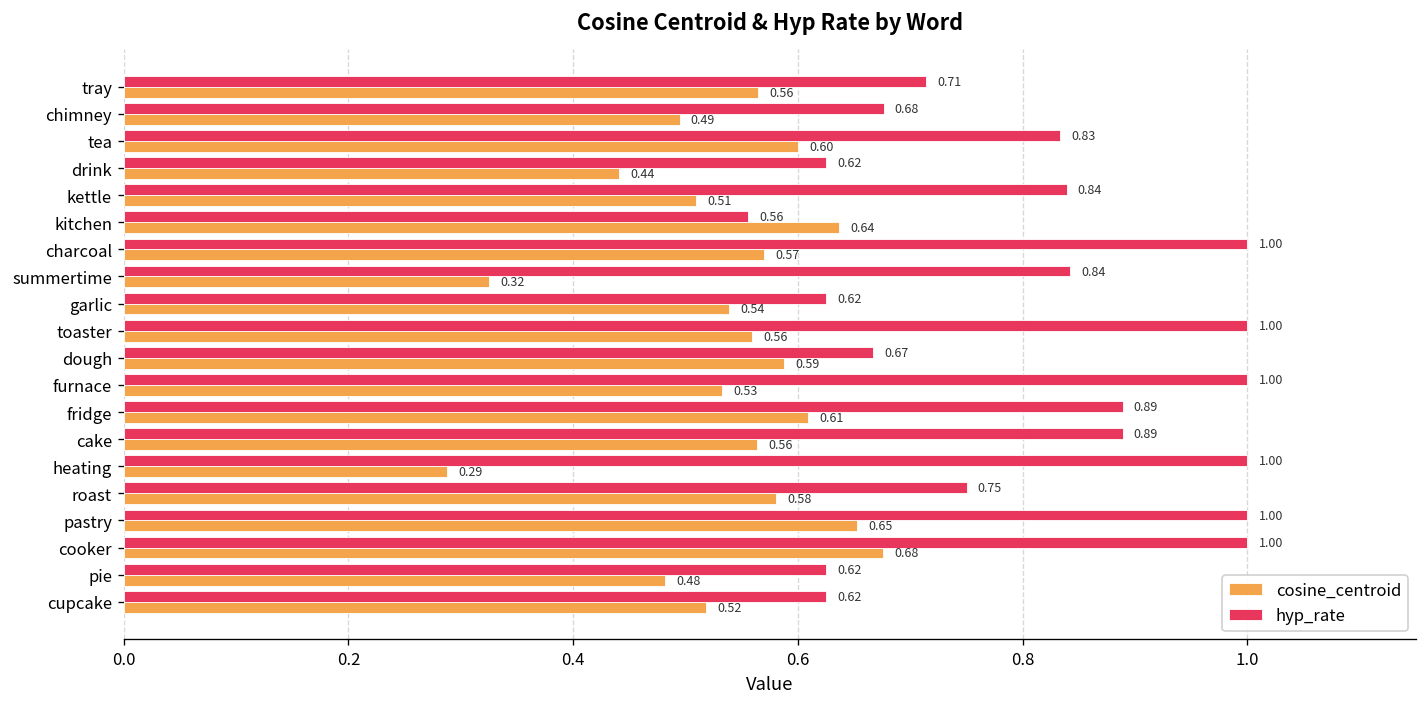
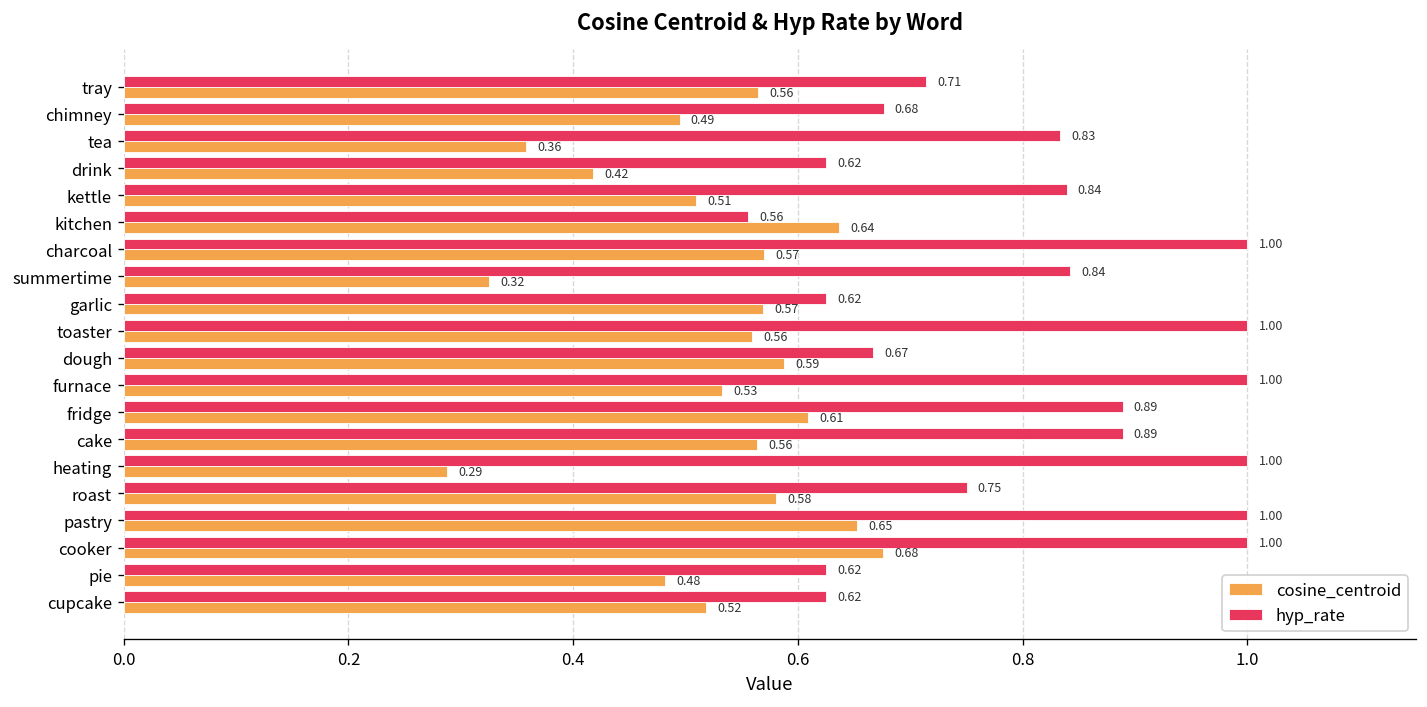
cosine_centroid, tea: 0.60 -> 0.36
cosine_centroid, drink: 0.44 -> 0.42
cosine_centroid, garlic: 0.54 -> 0.57
